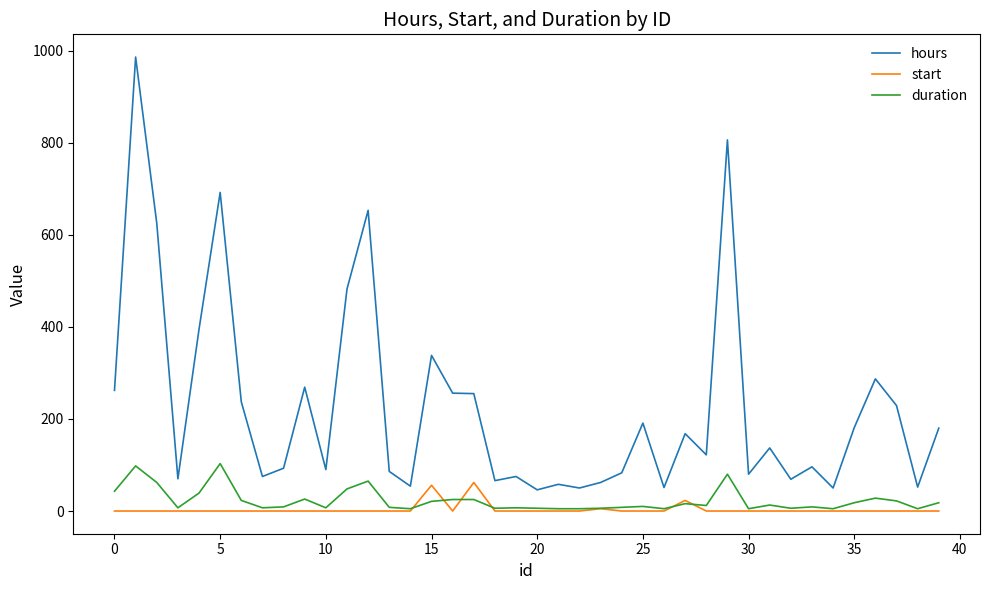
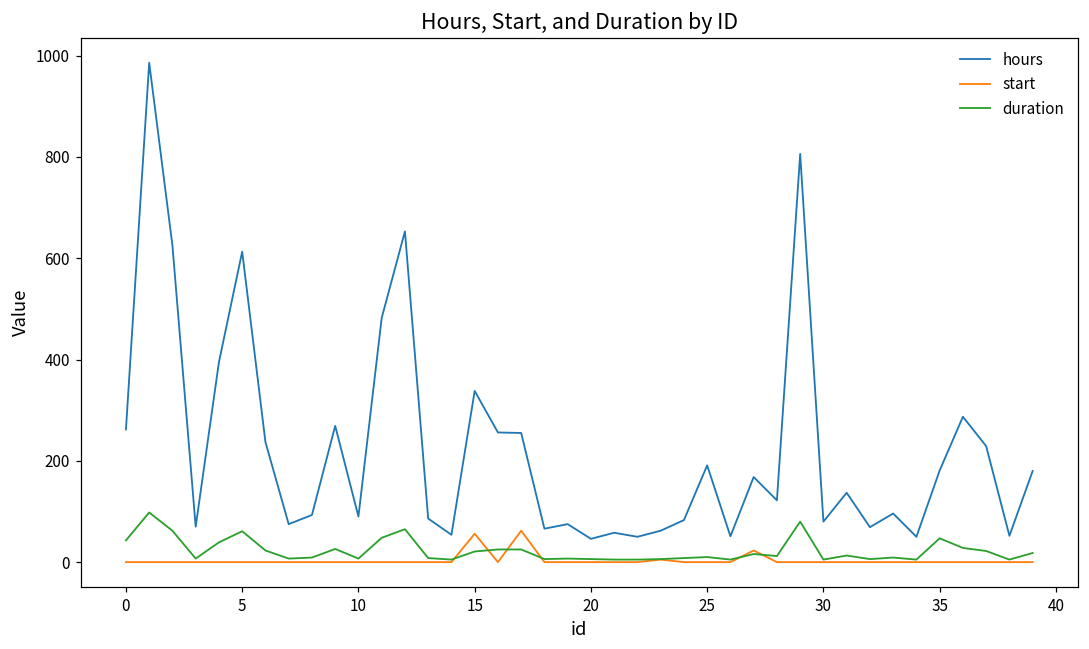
hours, 5: 690 -> 610
duration, 5: 100 -> 60
duration, 35: 20 -> 50
